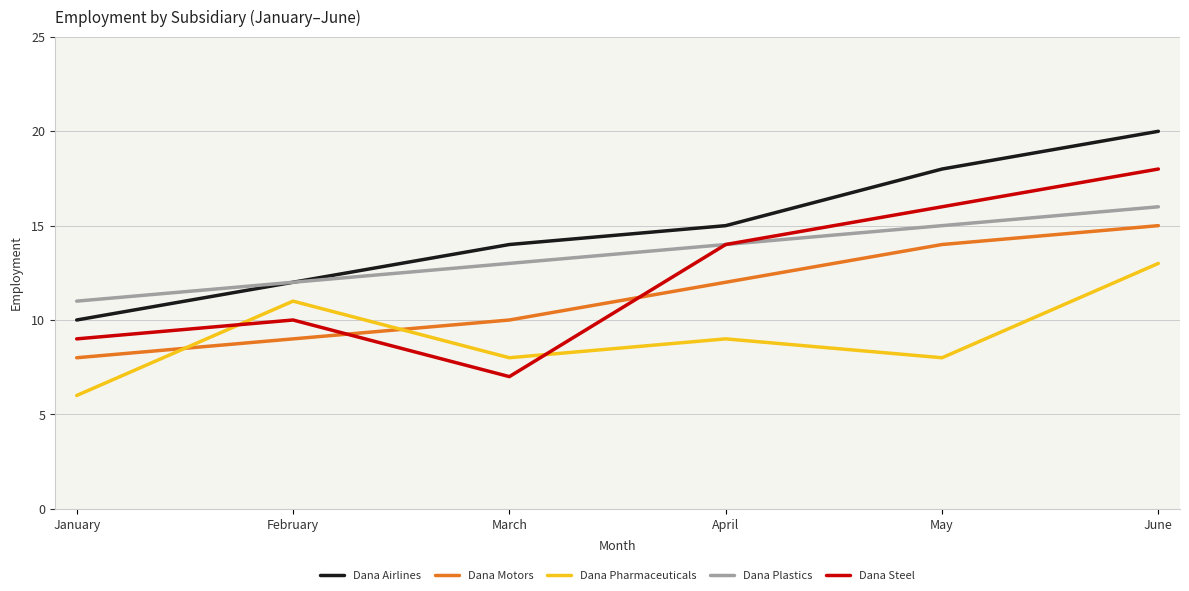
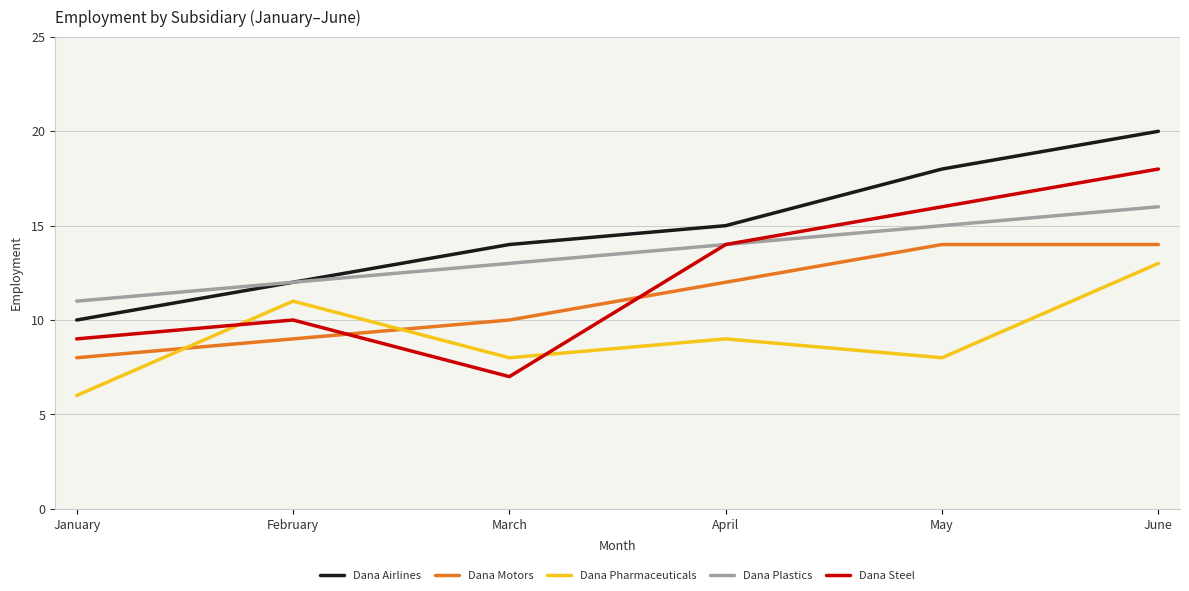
Dana Motors, June: 15 -> 14
